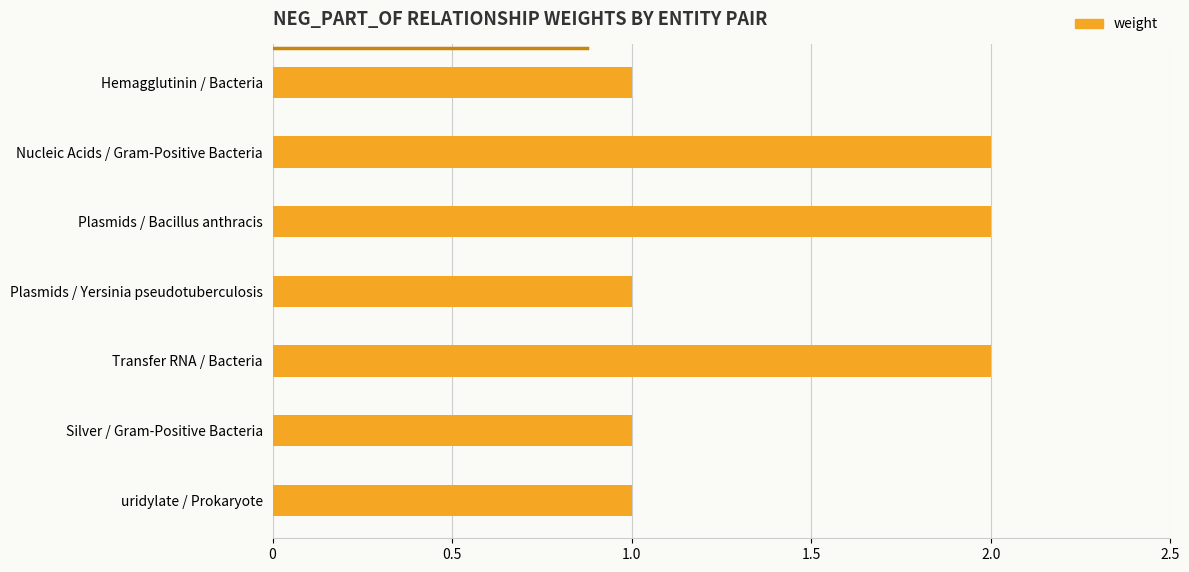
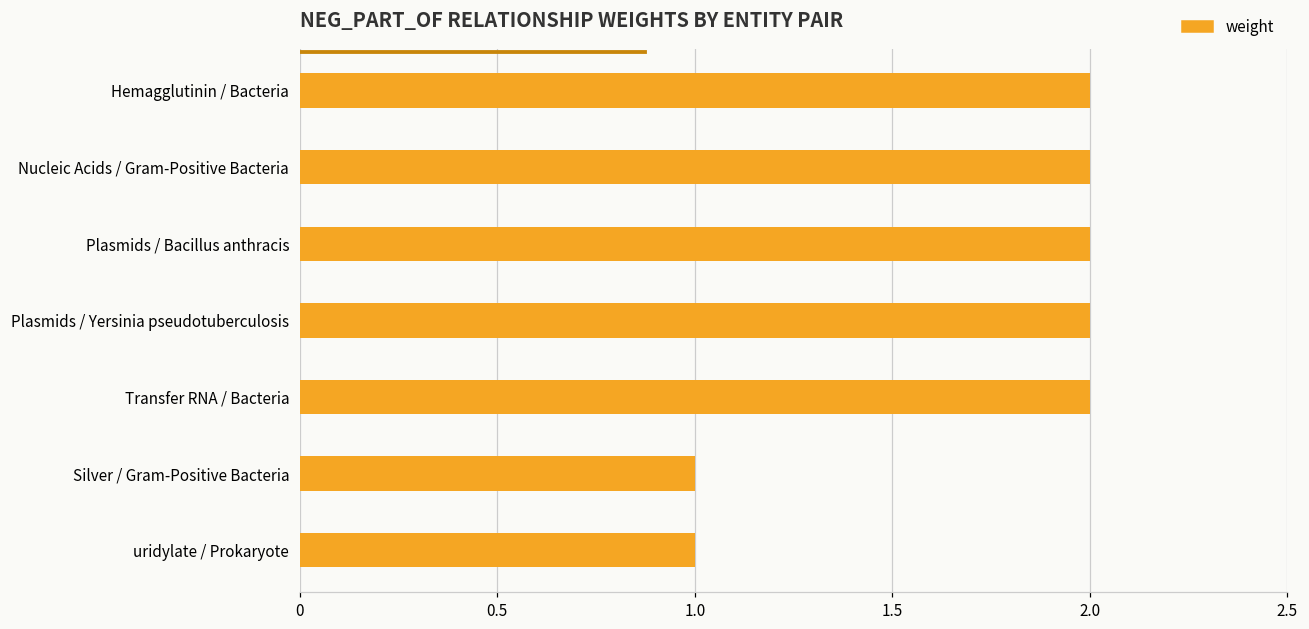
Hemagglutinin / Bacteria: 1 -> 2
Plasmids / Yersinia pseudotuberculosis: 1 -> 2
